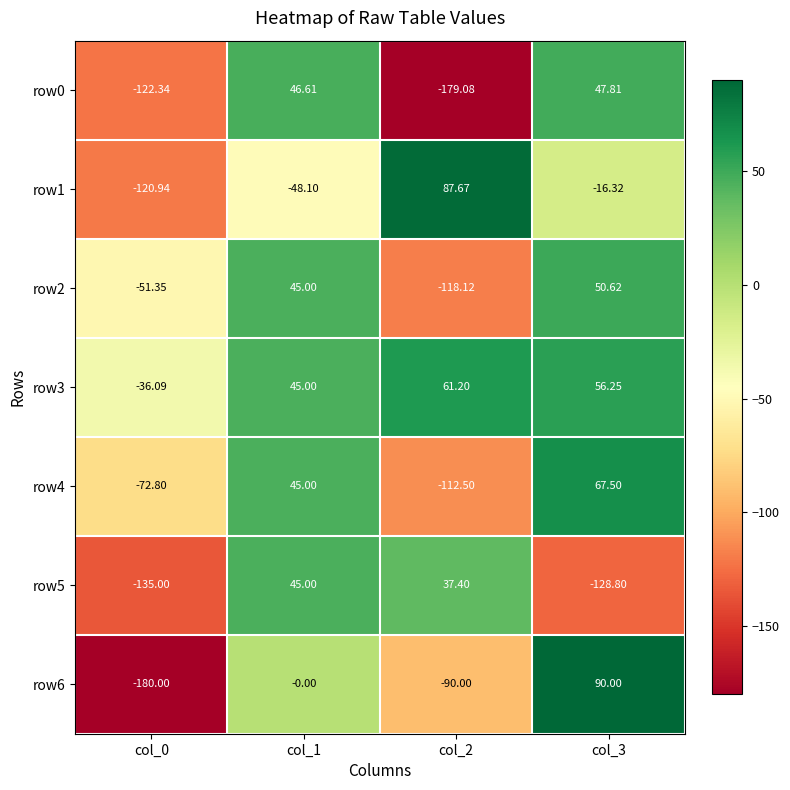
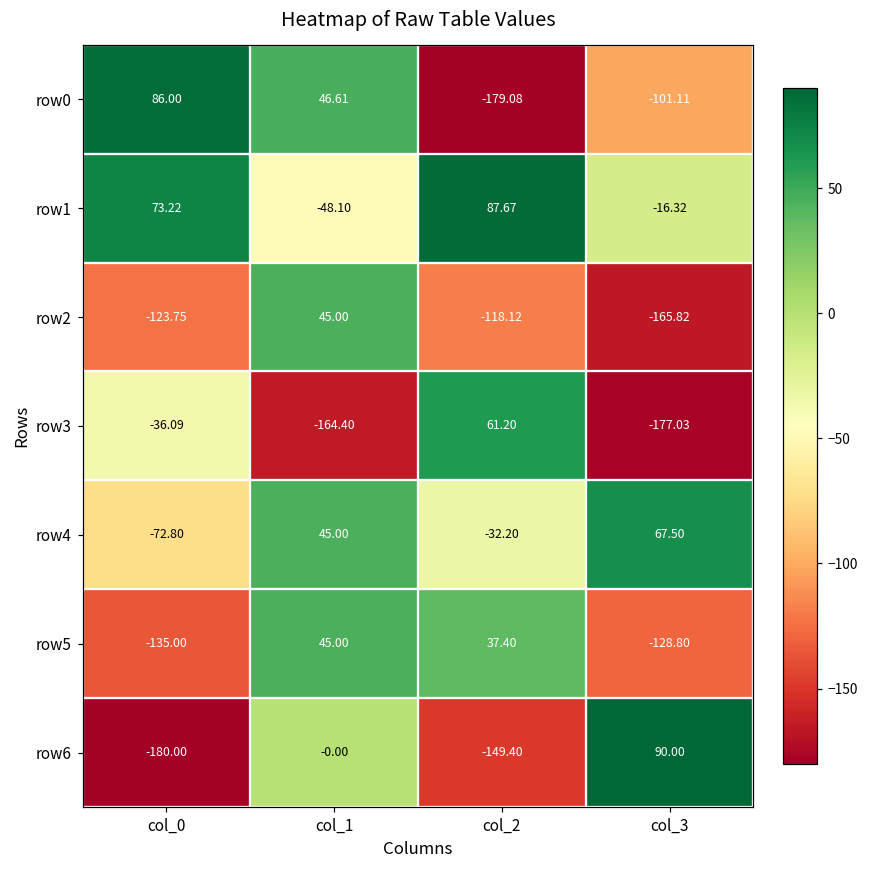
row0, col_0: -122.34 -> 86.00
row0, col_3: 47.81 -> -101.11
row1, col_0: -120.94 -> 73.22
row2, col_0: -51.35 -> -123.75
row2, col_3: 50.62 -> -165.82
row3, col_1: 45.00 -> -164.40
row3, col_3: 56.25 -> -177.03
row4, col_2: -112.50 -> -32.20
row6, col_2: -90.00 -> -149.40
